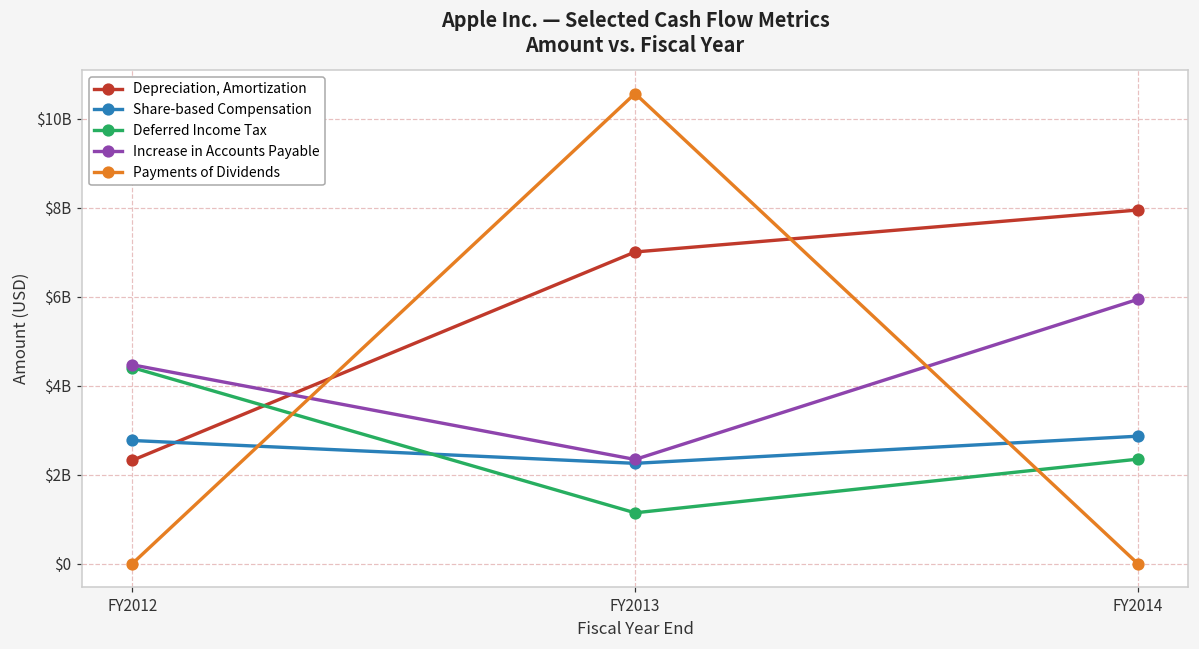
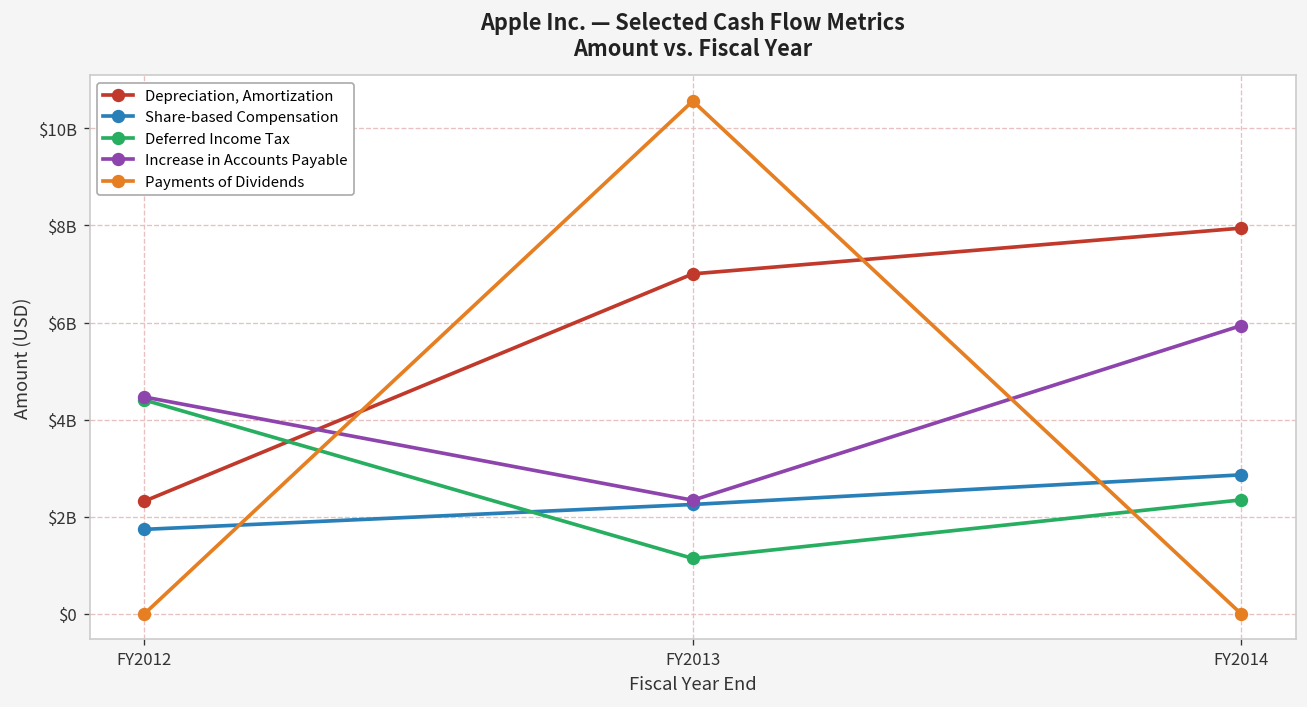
Share-based Compensation, FY2012: $2800000000 -> $1700000000
